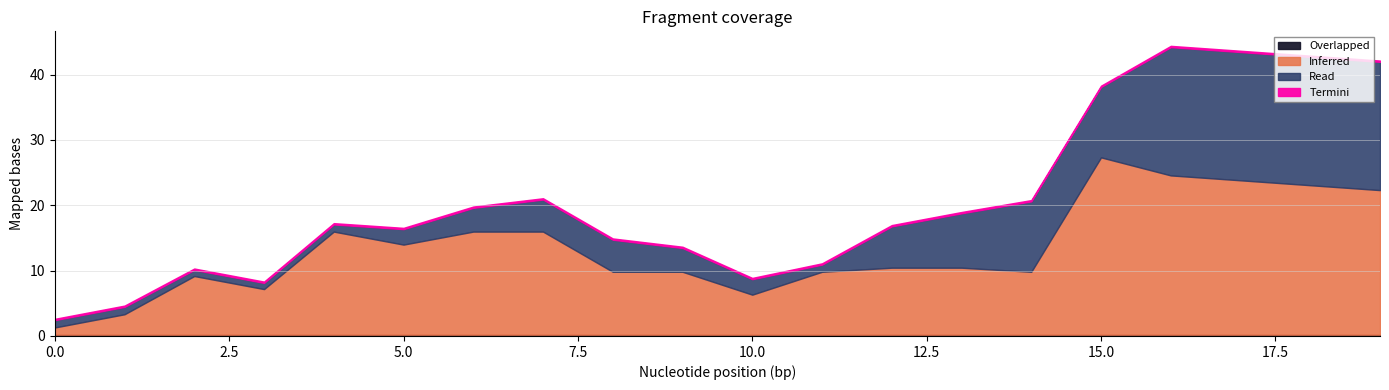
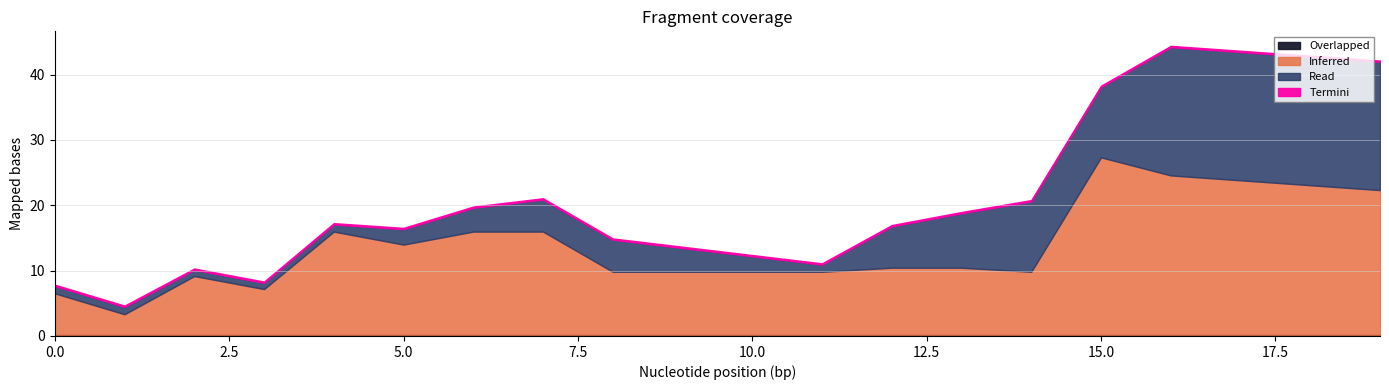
Inferred, 0.0: 1 -> 6
Inferred, 10.0: 6 -> 10
